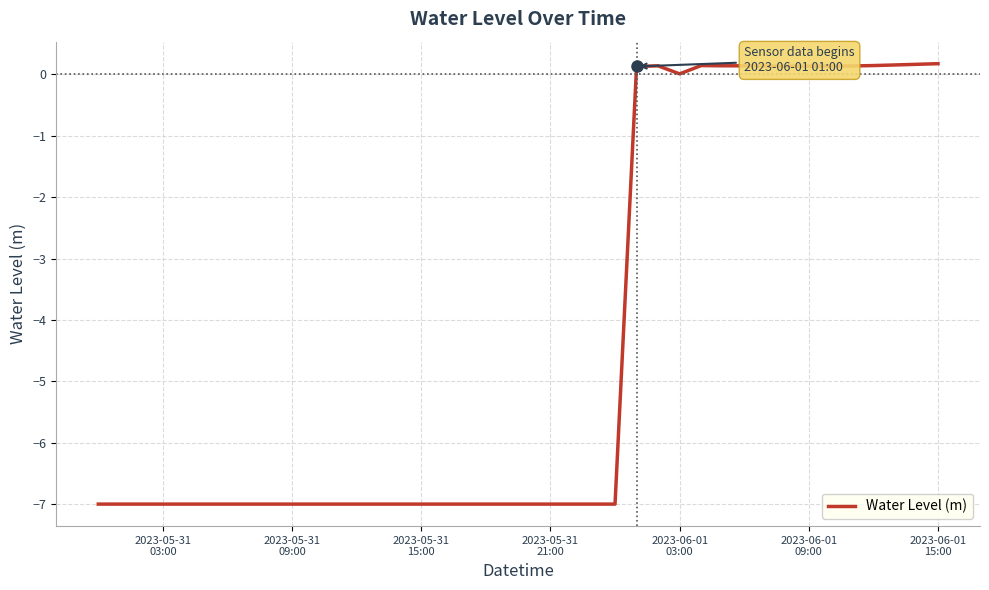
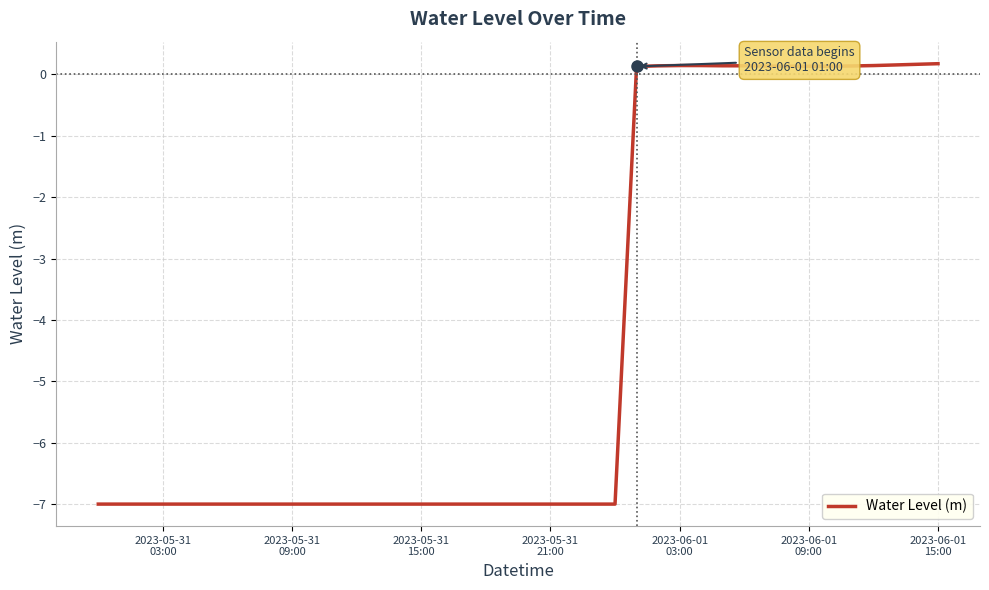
Water Level (m), 2023-06-01 03:00: 0.0 -> 0.1
